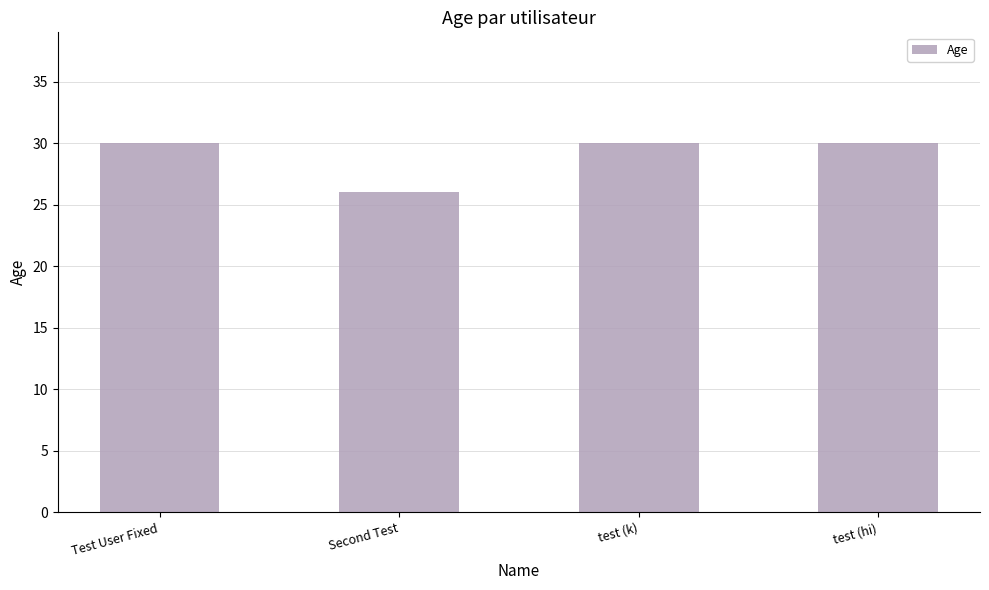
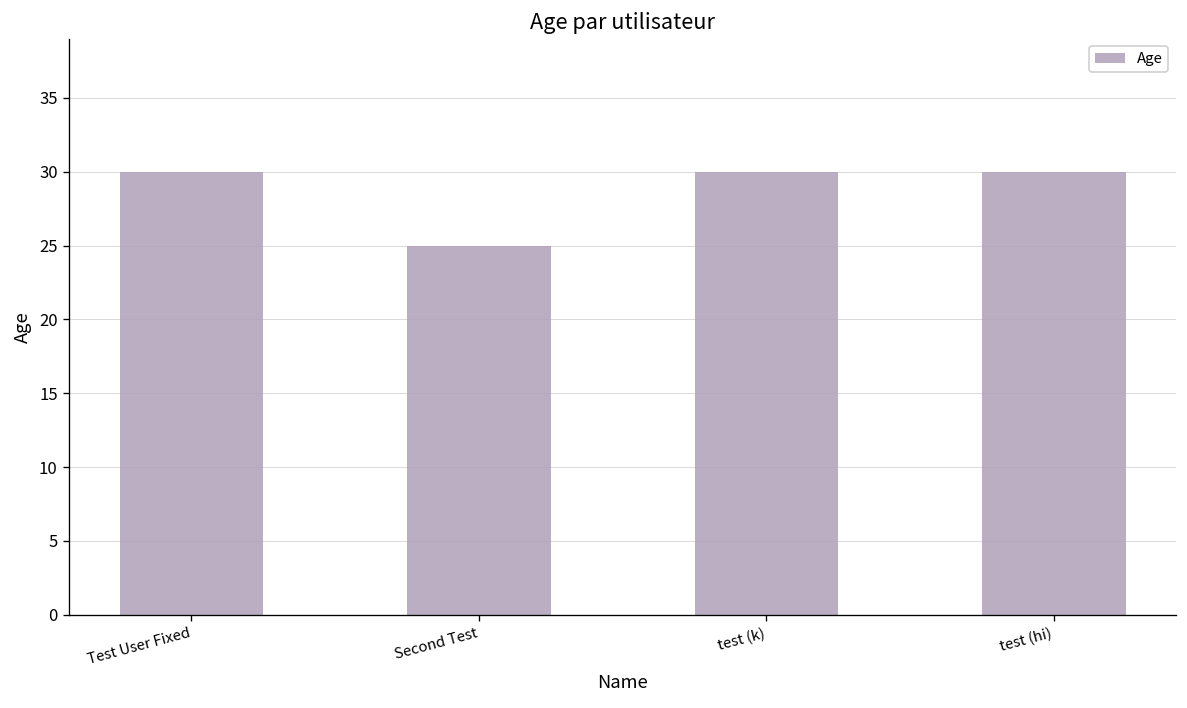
Second Test: 26 -> 25
